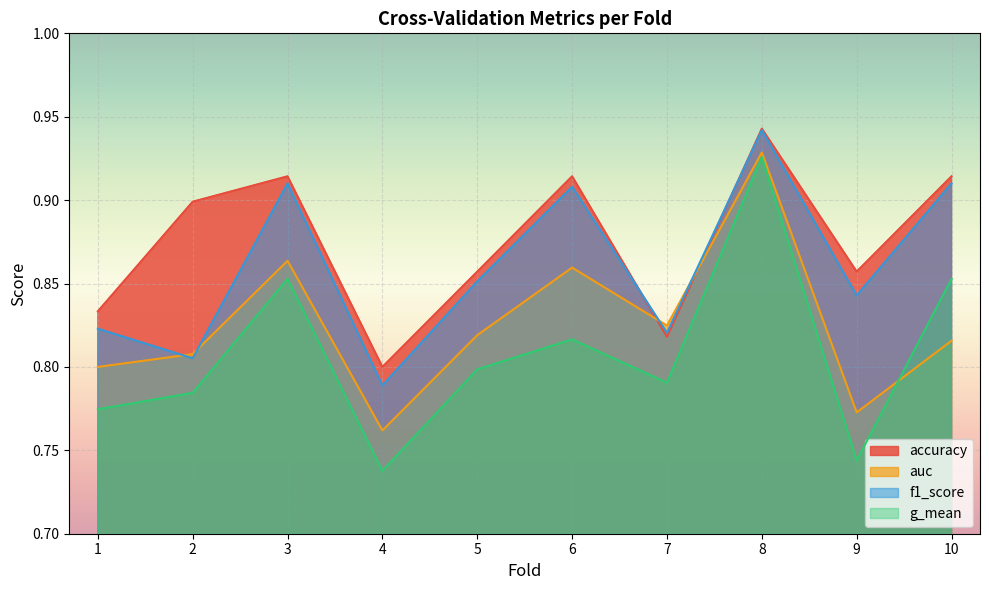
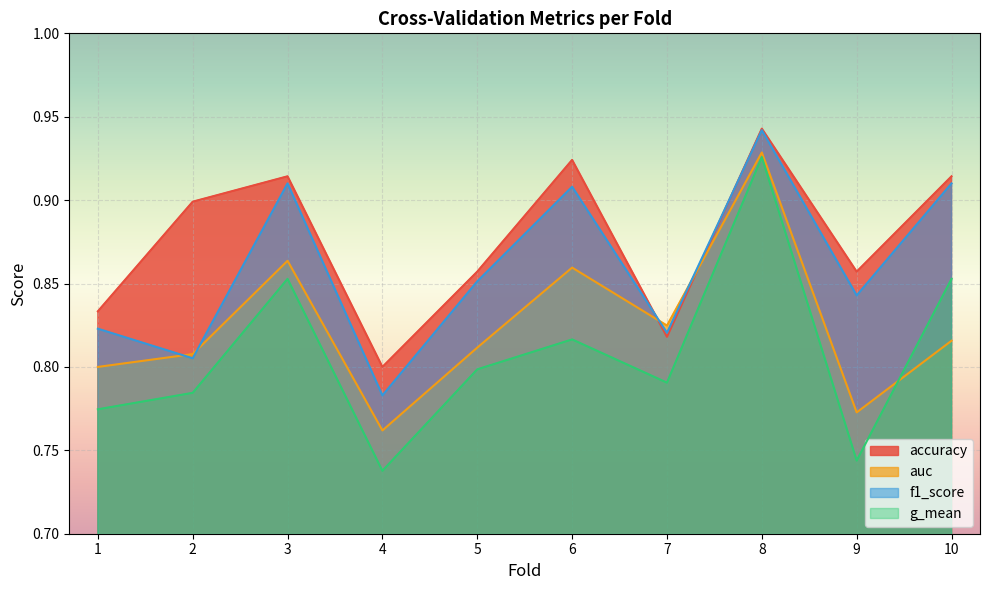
f1_score, 4: 0.789 -> 0.783
auc, 5: 0.819 -> 0.812
accuracy, 6: 0.914 -> 0.924
